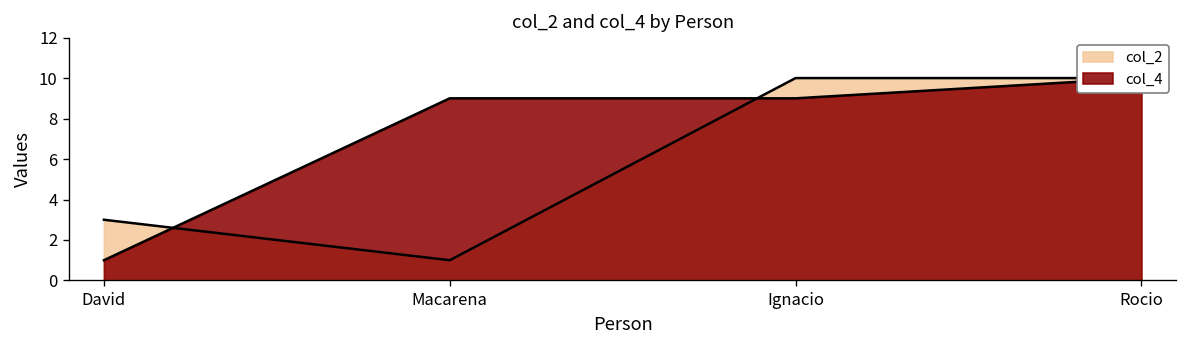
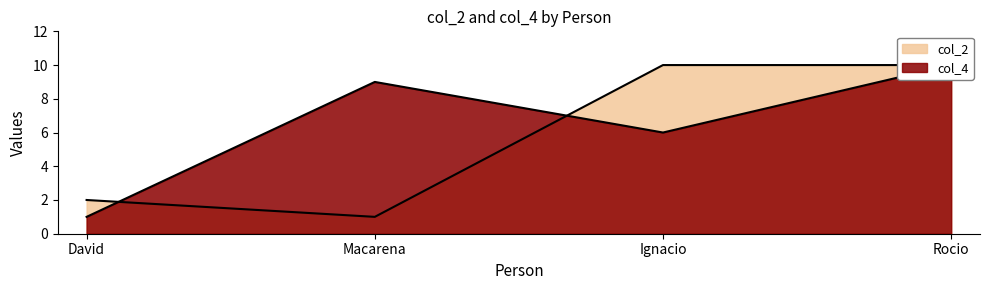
col_2, David: 3 -> 2
col_4, Ignacio: 9 -> 6
